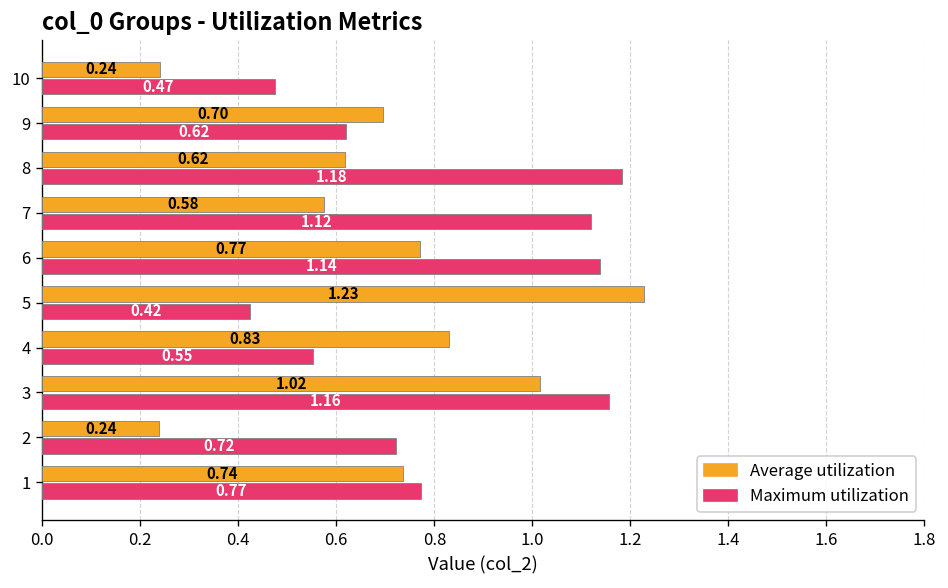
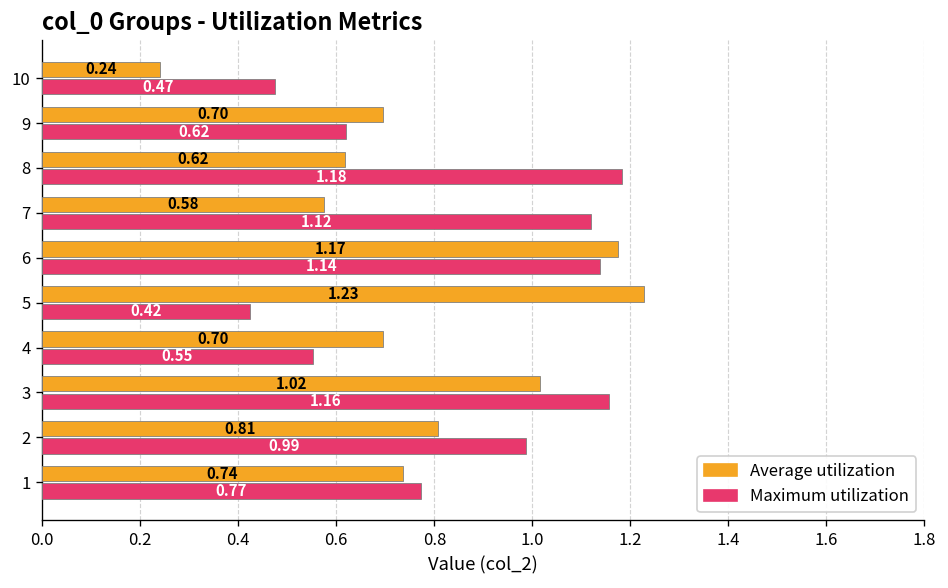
Average utilization, 6: 0.77 -> 1.17
Average utilization, 4: 0.83 -> 0.70
Average utilization, 2: 0.24 -> 0.81
Maximum utilization, 2: 0.72 -> 0.99
